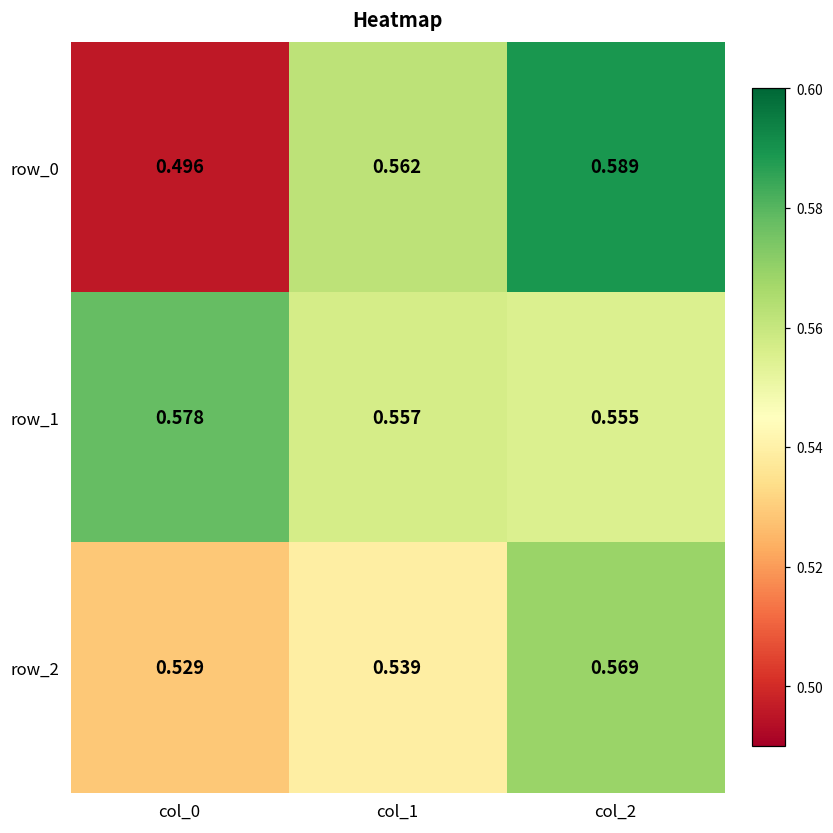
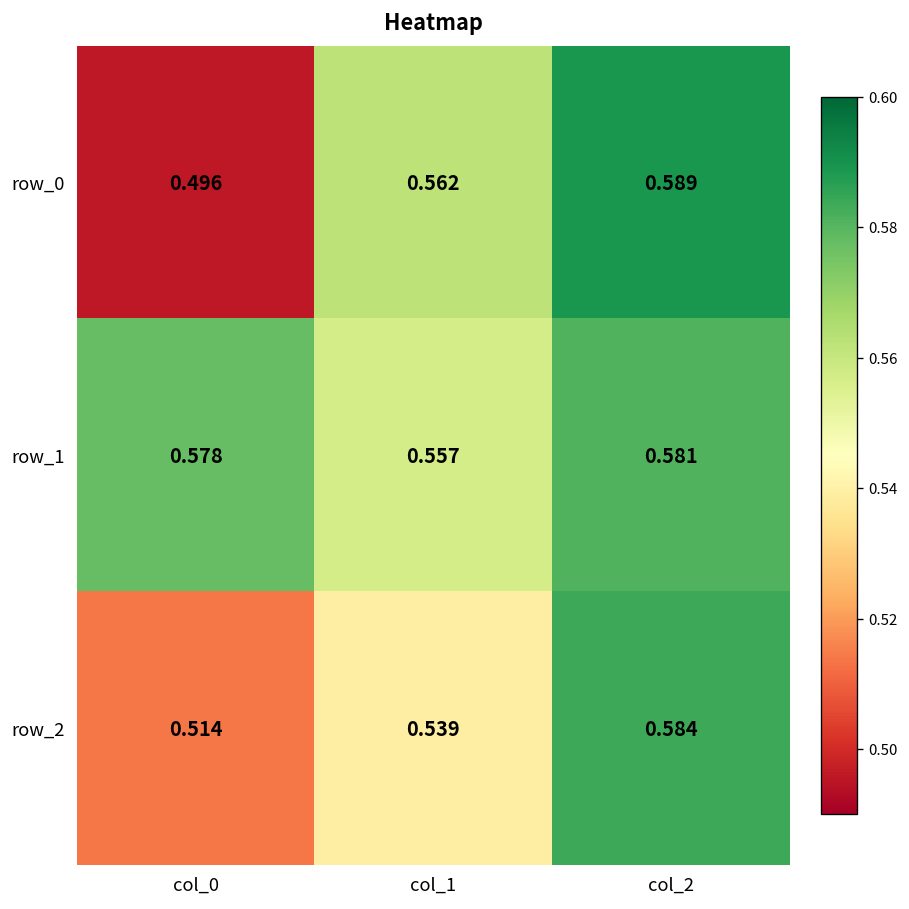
row_1, col_2: 0.555 -> 0.581
row_2, col_0: 0.529 -> 0.514
row_2, col_2: 0.569 -> 0.584
